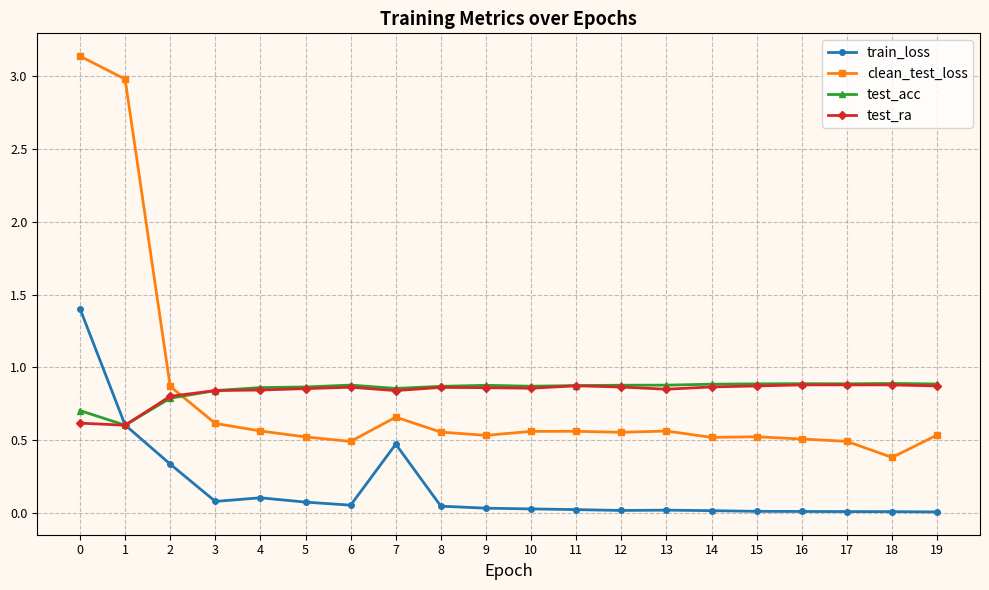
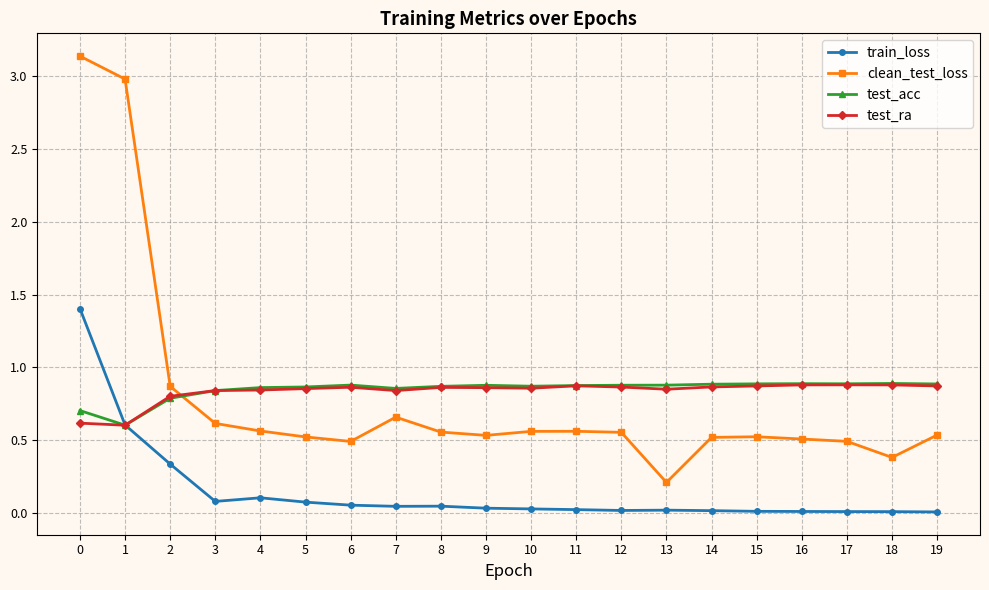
train_loss, 7: 0.47 -> 0.04
clean_test_loss, 13: 0.56 -> 0.21
